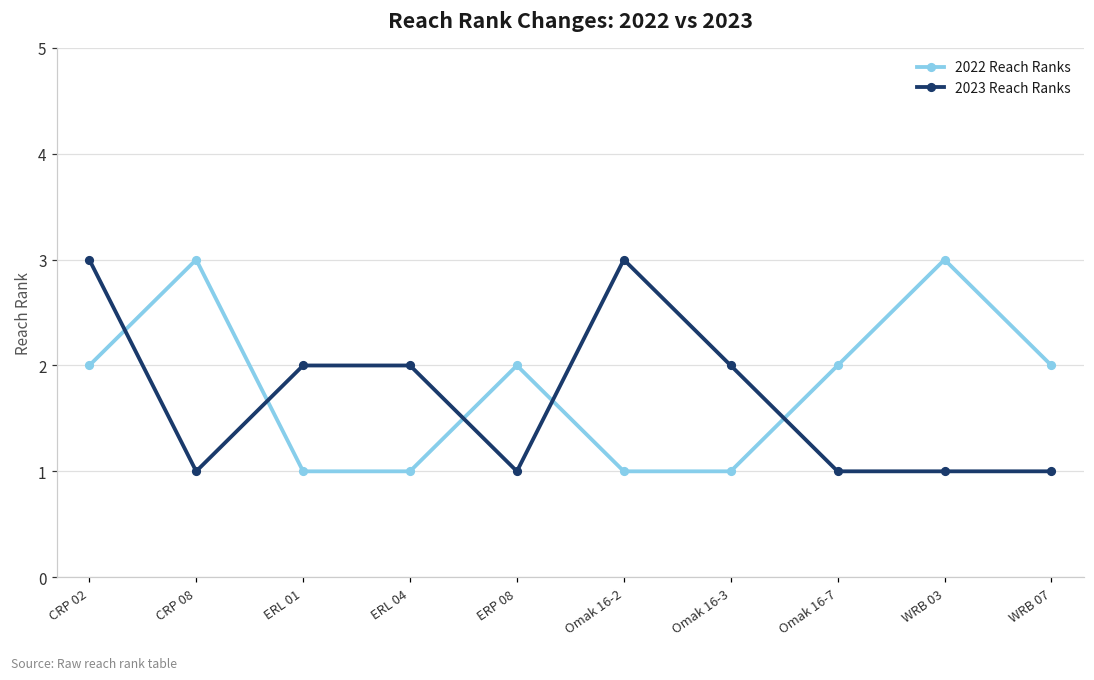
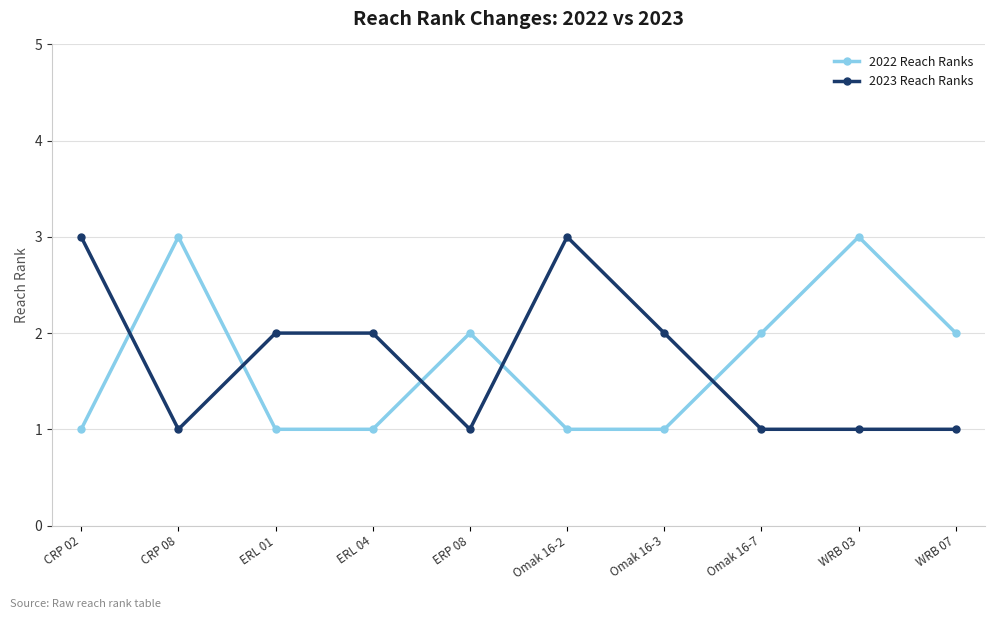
2022 Reach Ranks, CRP 02: 2 -> 1
